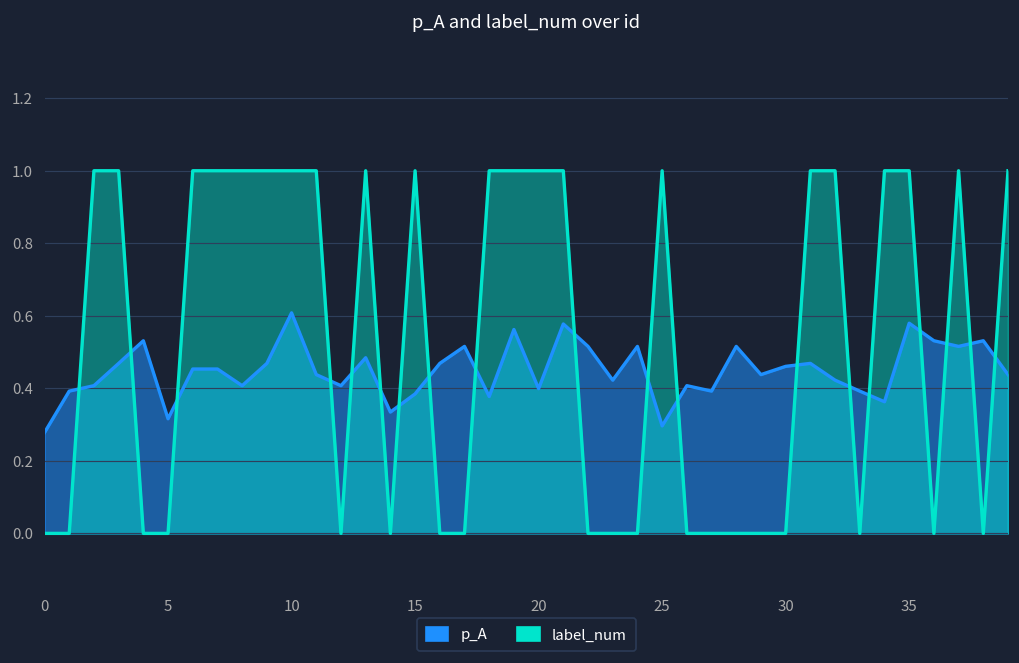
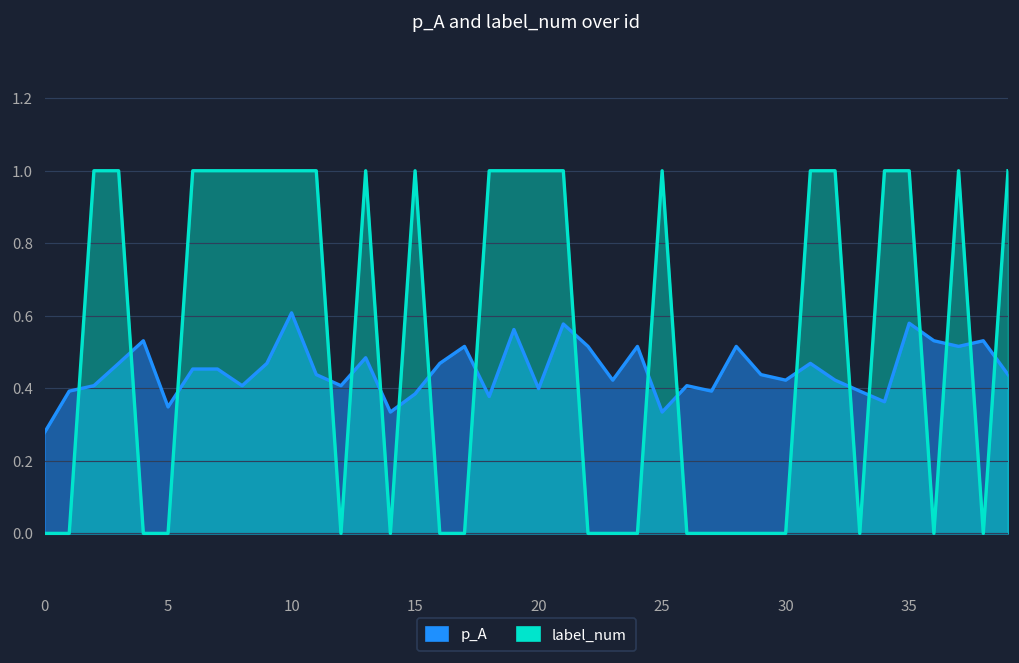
p_A, 5: 0.32 -> 0.35
p_A, 25: 0.30 -> 0.33
p_A, 30: 0.46 -> 0.42
